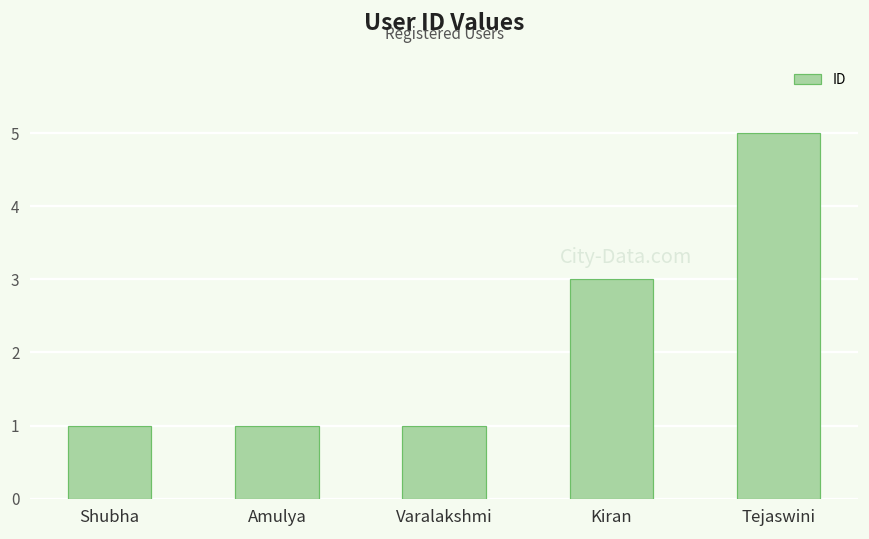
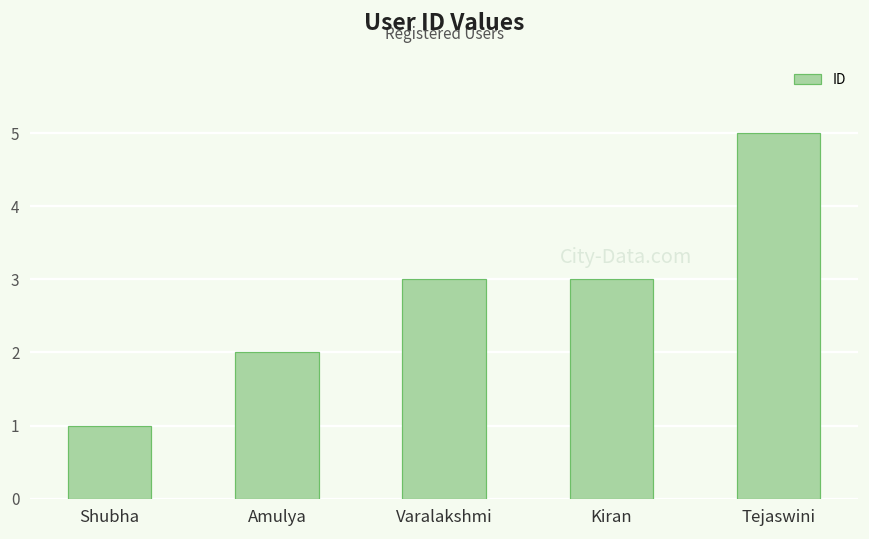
Amulya: 1 -> 2
Varalakshmi: 1 -> 3
